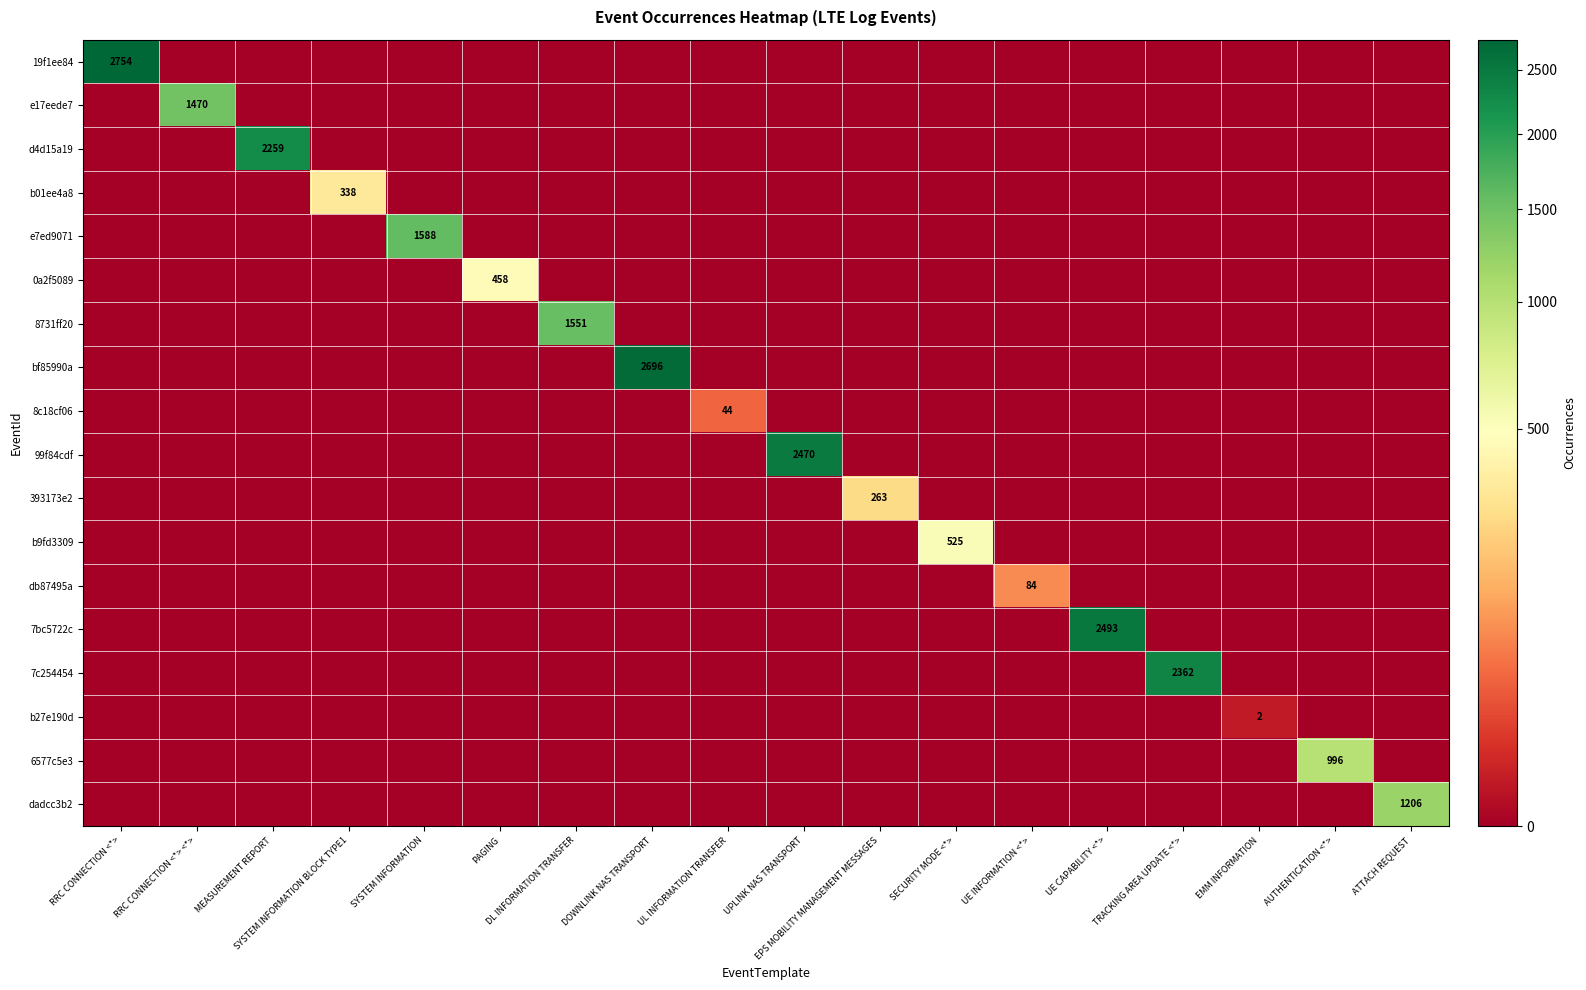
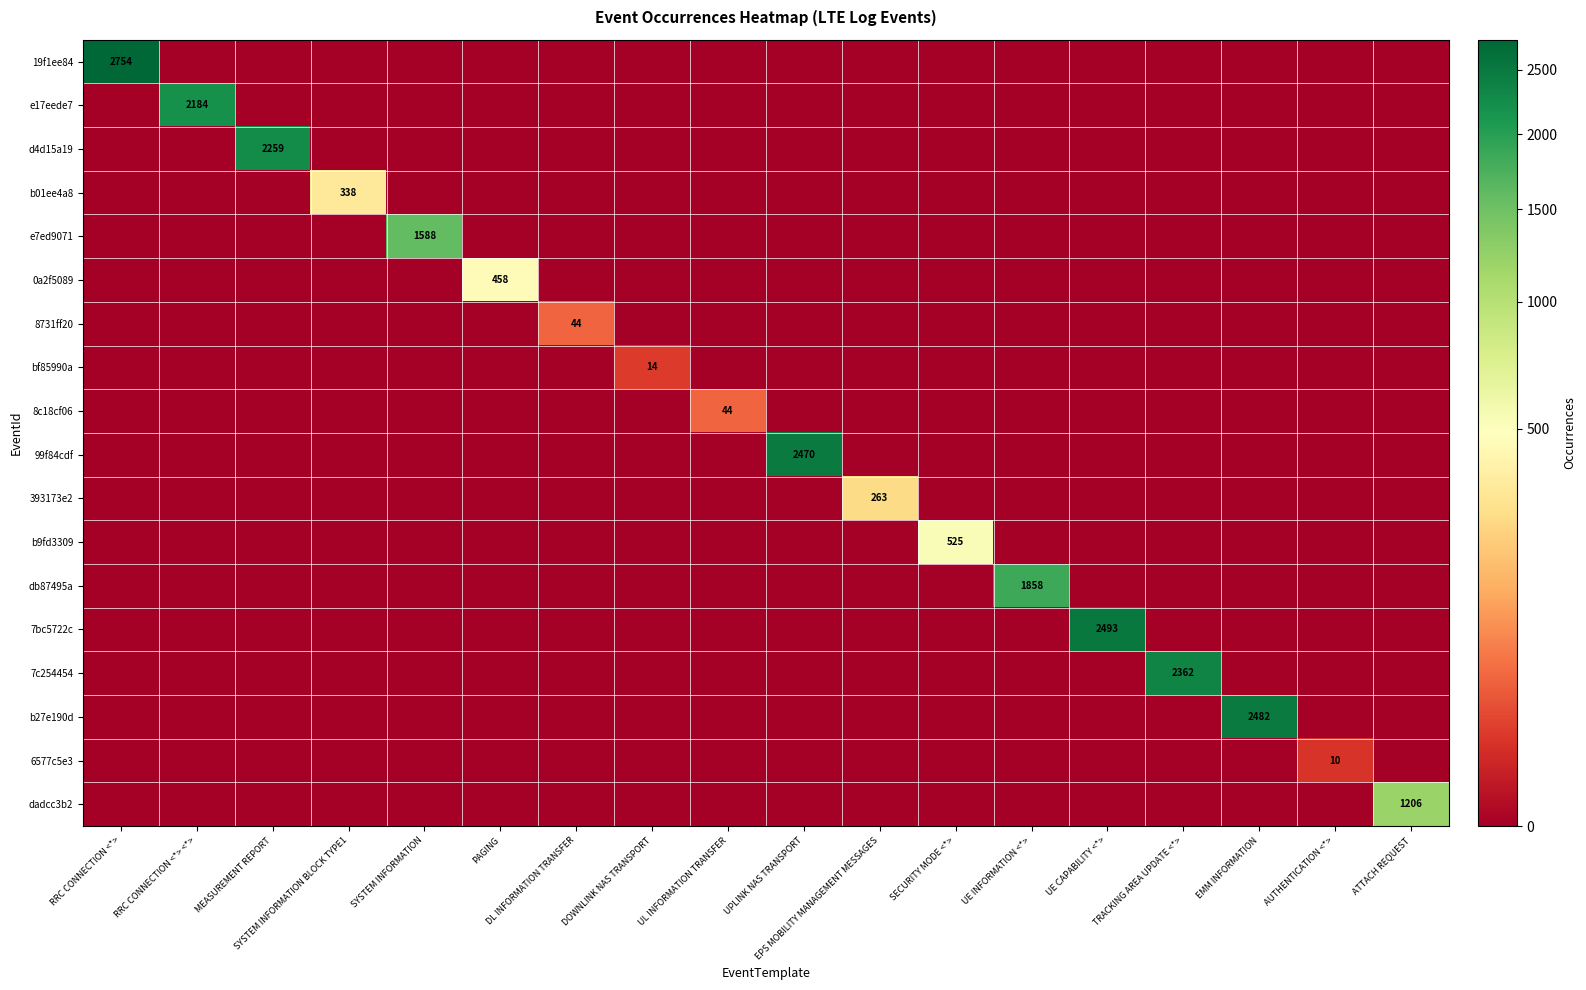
e17eede7, RRC CONNECTION <*> <*>: 1470 -> 2184
8731ff20, DL INFORMATION TRANSFER: 1551 -> 44
bf85990a, DOWNLINK NAS TRANSPORT: 2696 -> 14
db87495a, UE INFORMATION <*>: 84 -> 1858
b27e190d, EMM INFORMATION: 2 -> 2482
6577c5e3, AUTHENTICATION <*>: 996 -> 10
